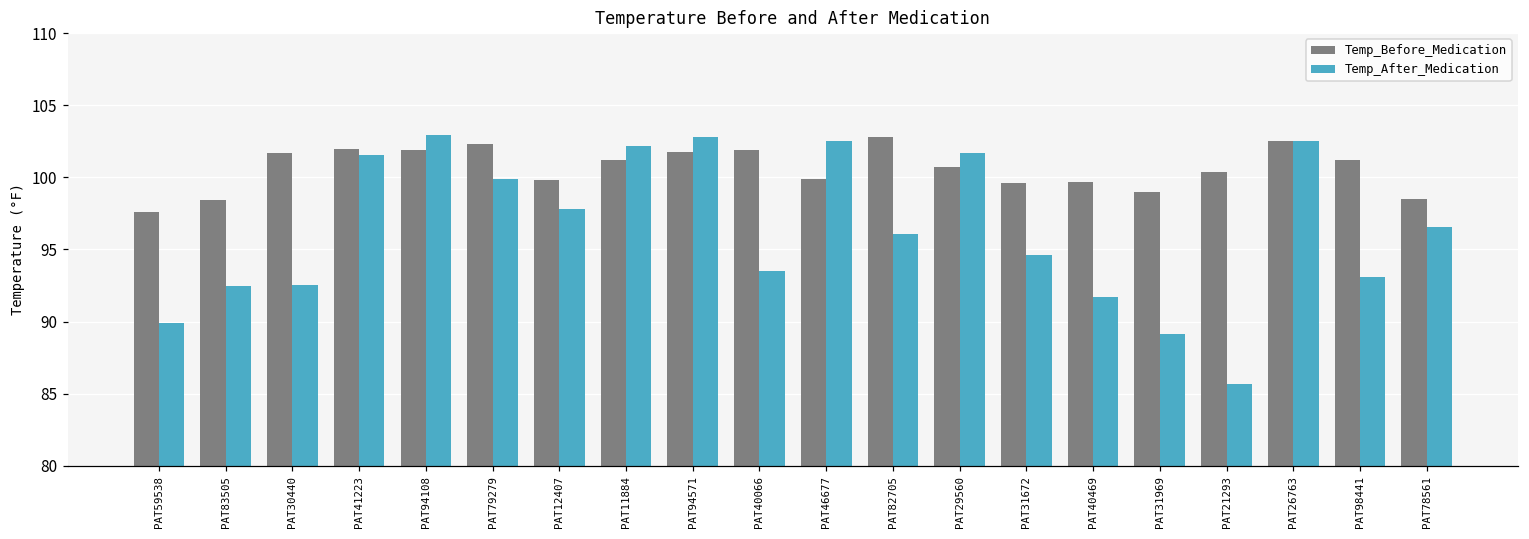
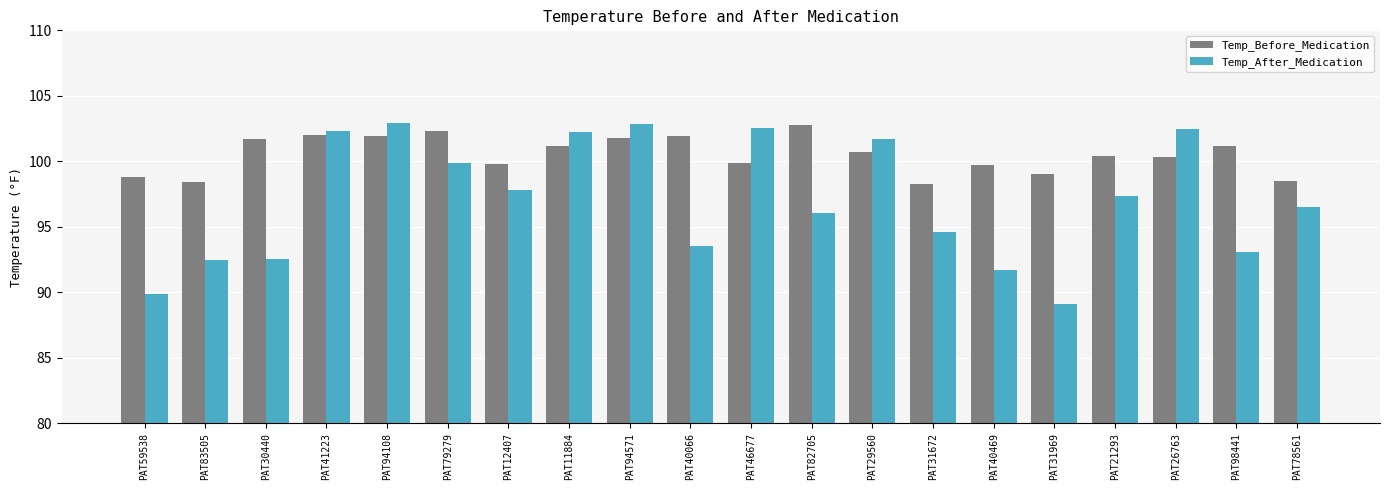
Temp_Before_Medication, PAT59538: 97.6 -> 98.8
Temp_After_Medication, PAT41223: 101.6 -> 102.3
Temp_Before_Medication, PAT31672: 99.6 -> 98.3
Temp_After_Medication, PAT21293: 85.6 -> 97.4
Temp_Before_Medication, PAT26763: 102.5 -> 100.3
